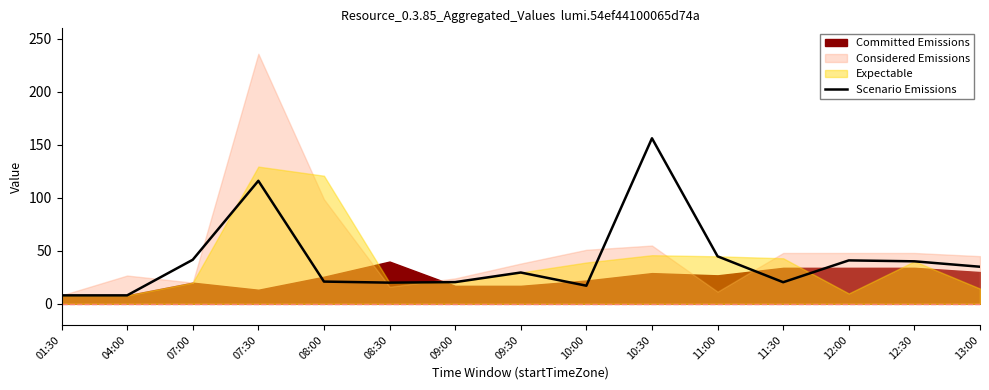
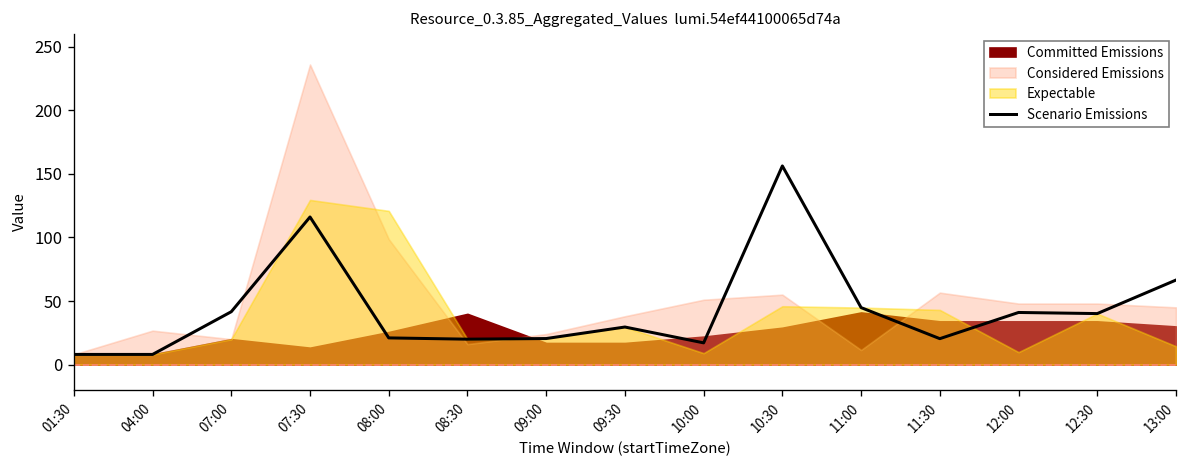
Expectable, 10:00: 39 -> 9
Committed Emissions, 11:00: 27 -> 41
Considered Emissions, 11:30: 48 -> 57
Scenario Emissions, 13:00: 35 -> 67
